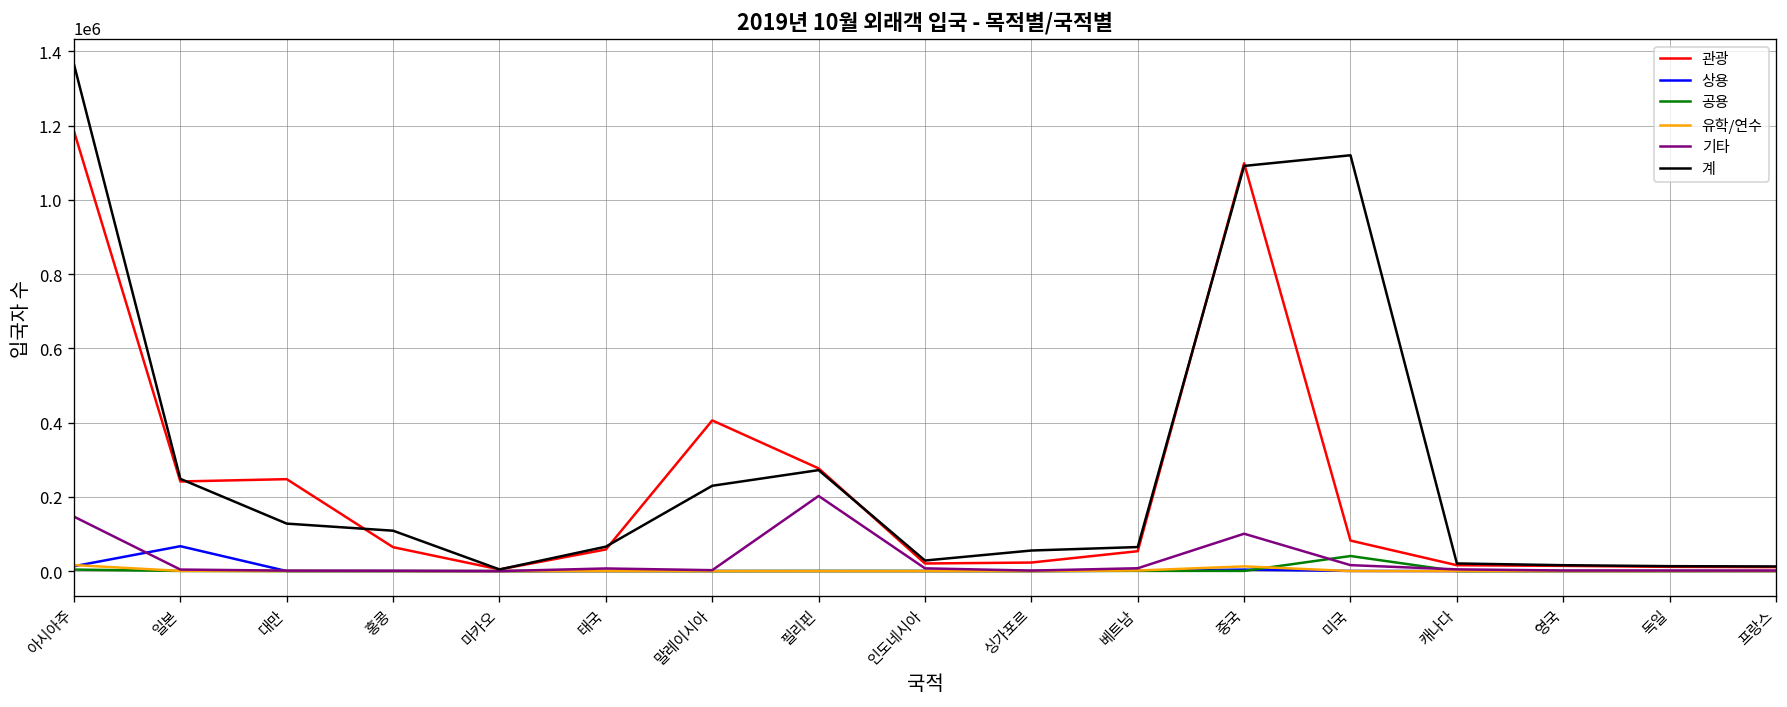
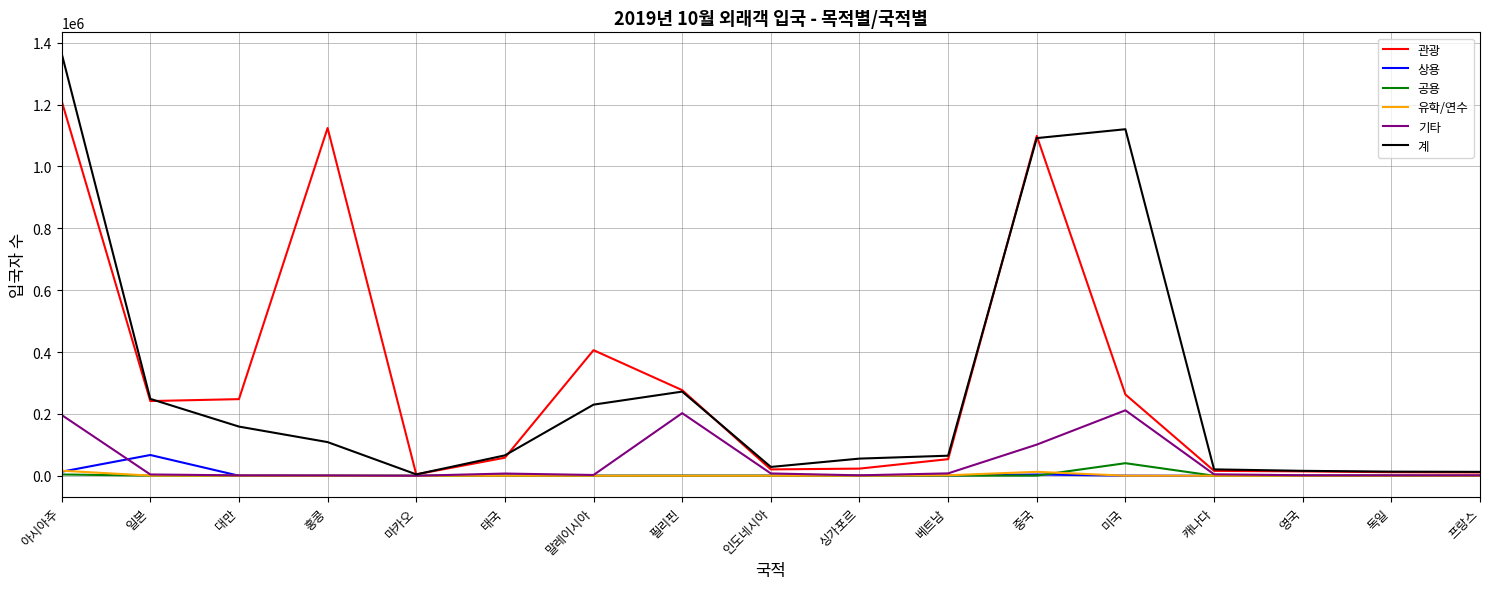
관광, 아시아주: 1190000 -> 1210000
기타, 아시아주: 150000 -> 200000
계, 대만: 130000 -> 160000
관광, 홍콩: 60000 -> 1120000
관광, 미국: 80000 -> 260000
기타, 미국: 20000 -> 210000
